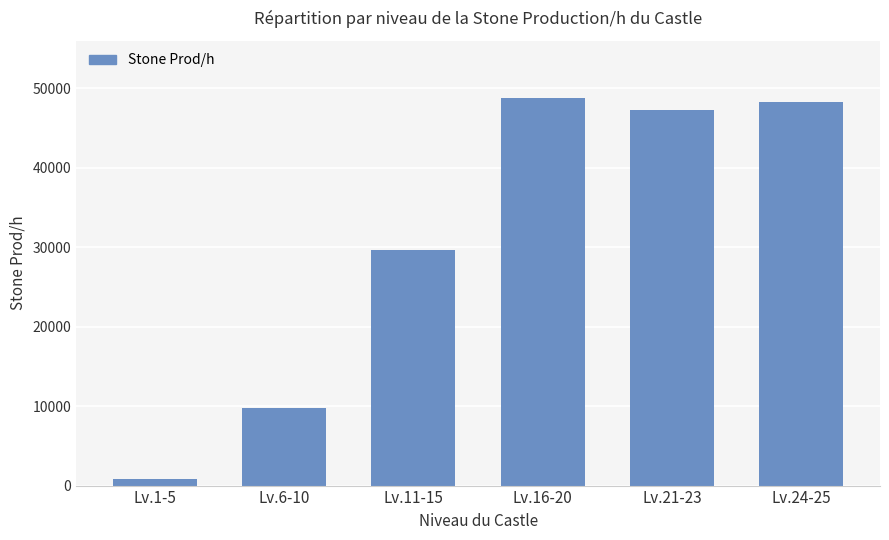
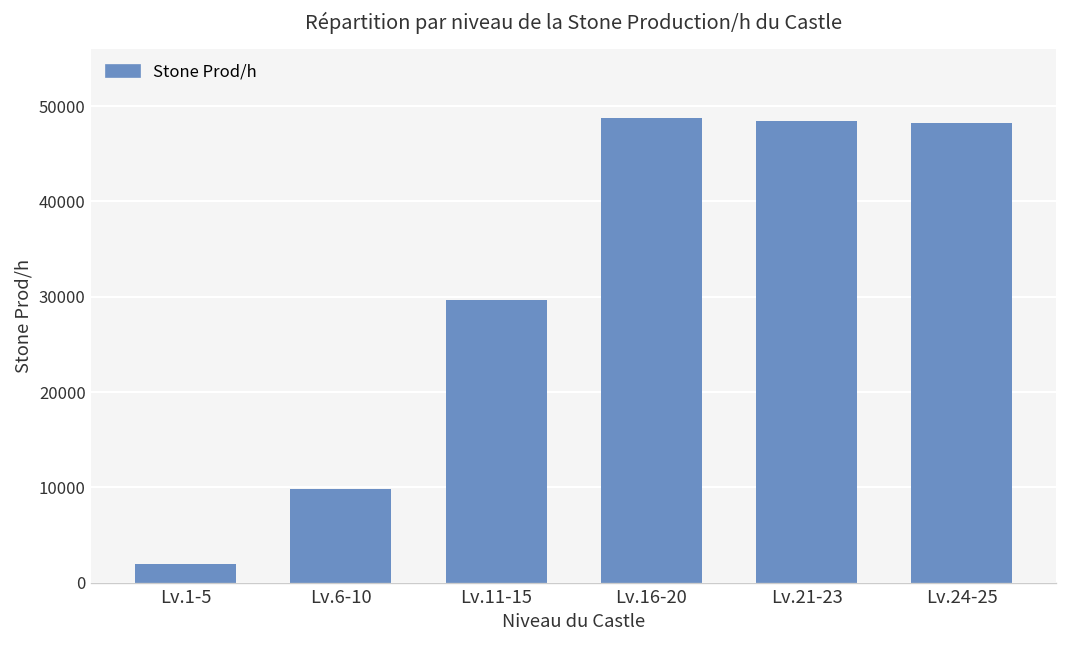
Lv.1-5: 1000 -> 2000
Lv.21-23: 47000 -> 48000
